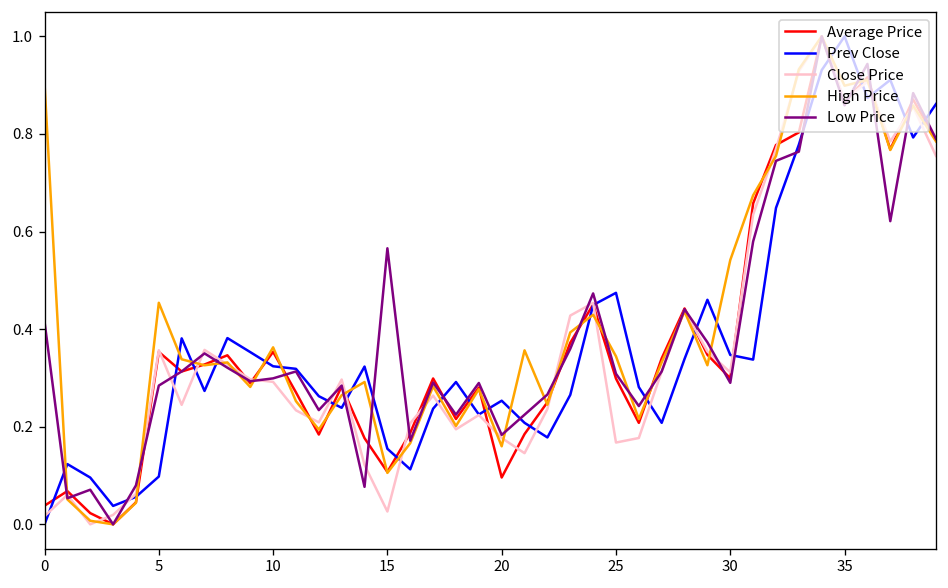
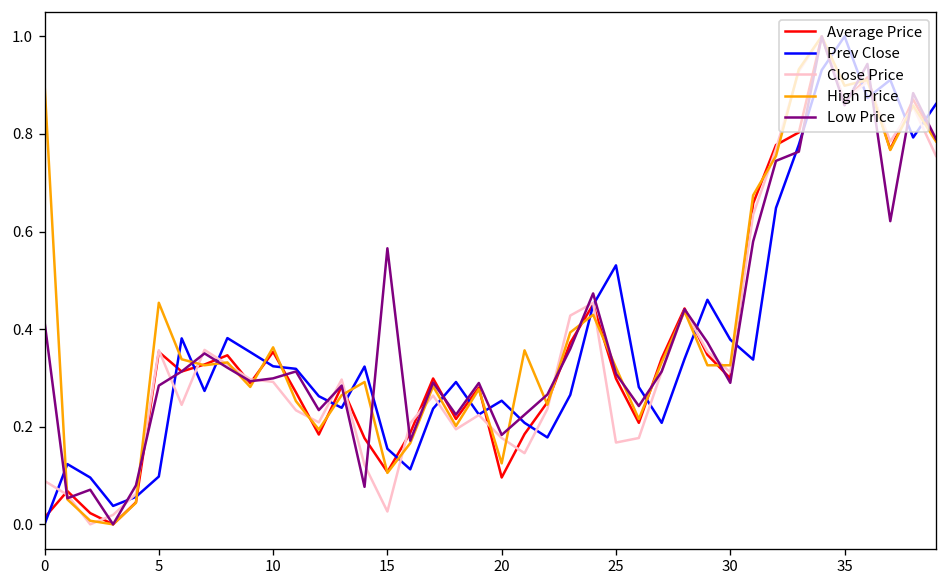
Average Price, 0: 0.04 -> 0.01
Close Price, 0: 0.02 -> 0.09
High Price, 20: 0.16 -> 0.12
Prev Close, 25: 0.47 -> 0.53
High Price, 25: 0.34 -> 0.32
Prev Close, 30: 0.35 -> 0.38
High Price, 30: 0.54 -> 0.33
